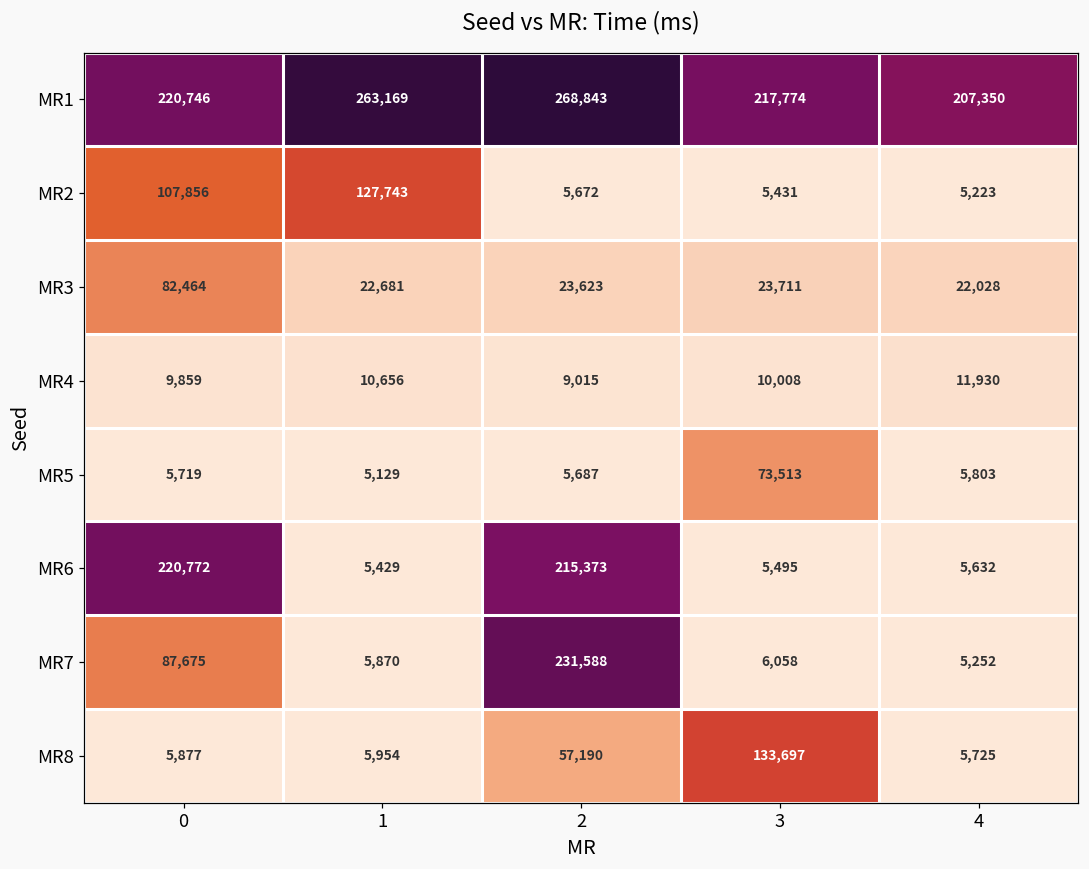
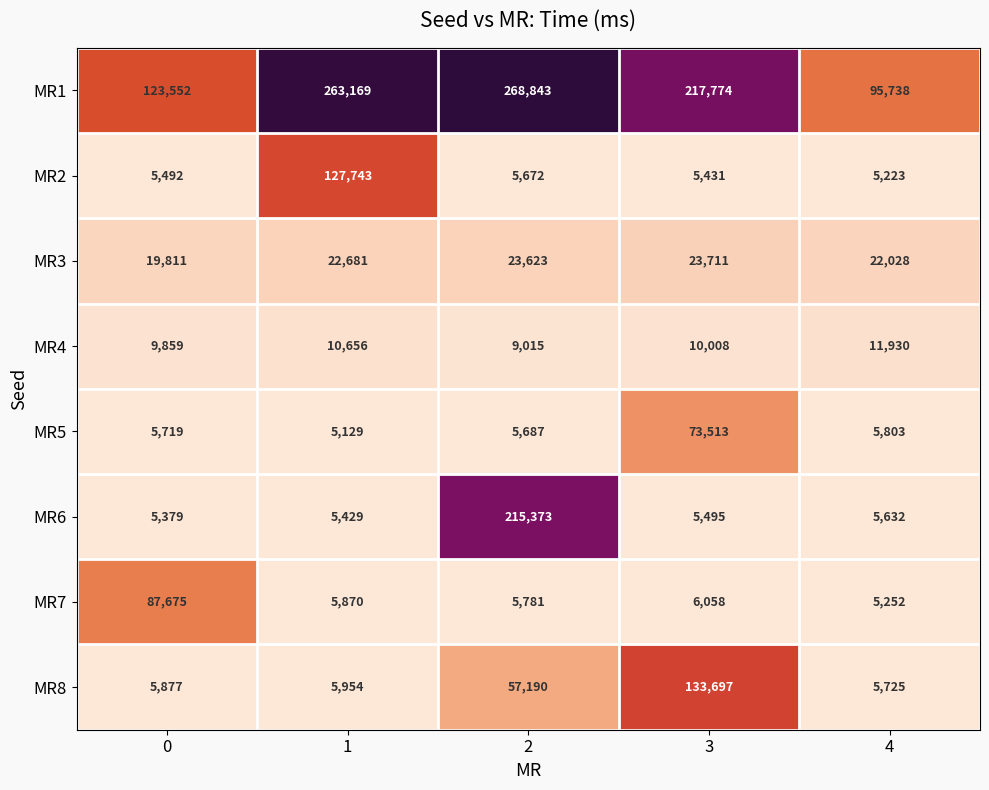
MR1, 0: 220,746 -> 123,552
MR1, 4: 207,350 -> 95,738
MR2, 0: 107,856 -> 5,492
MR3, 0: 82,464 -> 19,811
MR6, 0: 220,772 -> 5,379
MR7, 2: 231,588 -> 5,781
